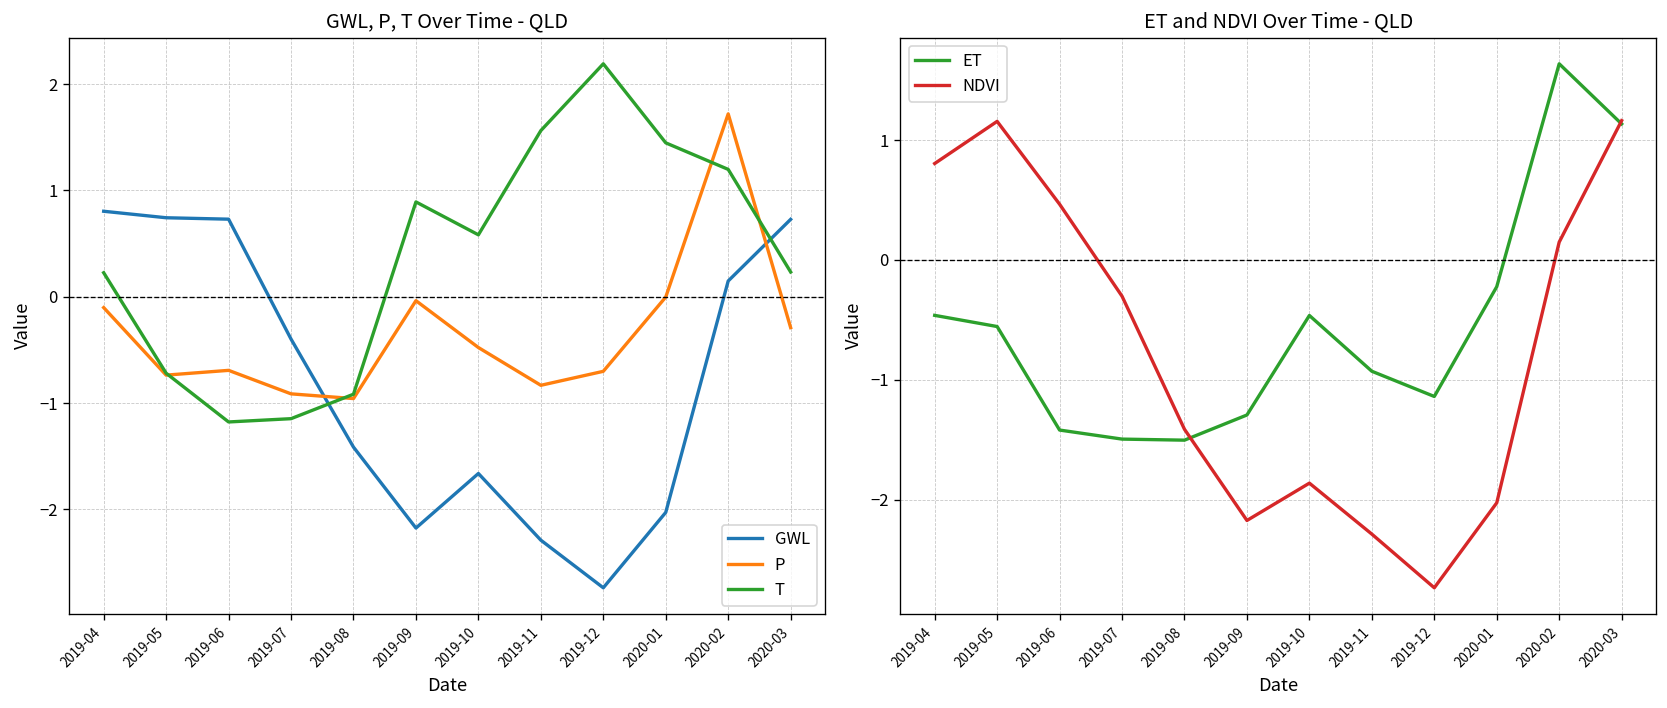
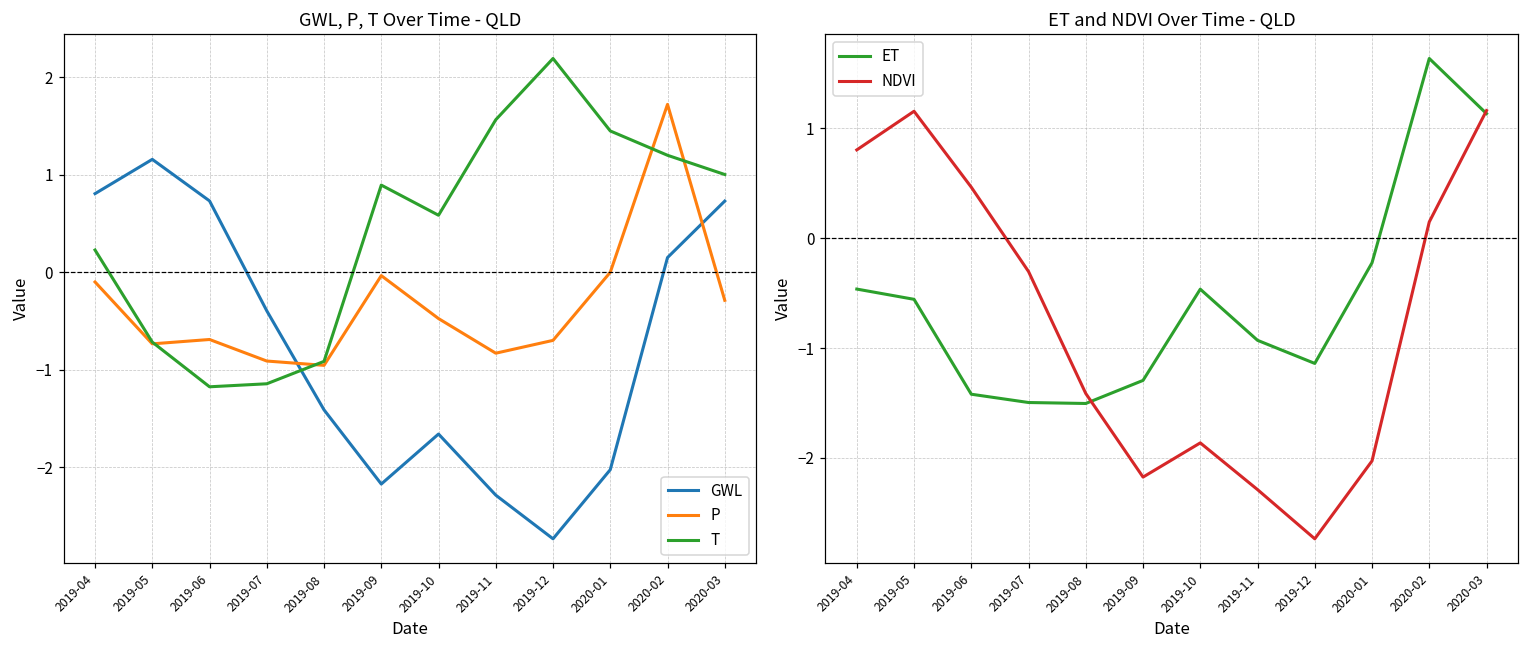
GWL, P, T Over Time - QLD, GWL, 2019-05: 0.7 -> 1.2
GWL, P, T Over Time - QLD, T, 2020-03: 0.2 -> 1.0
